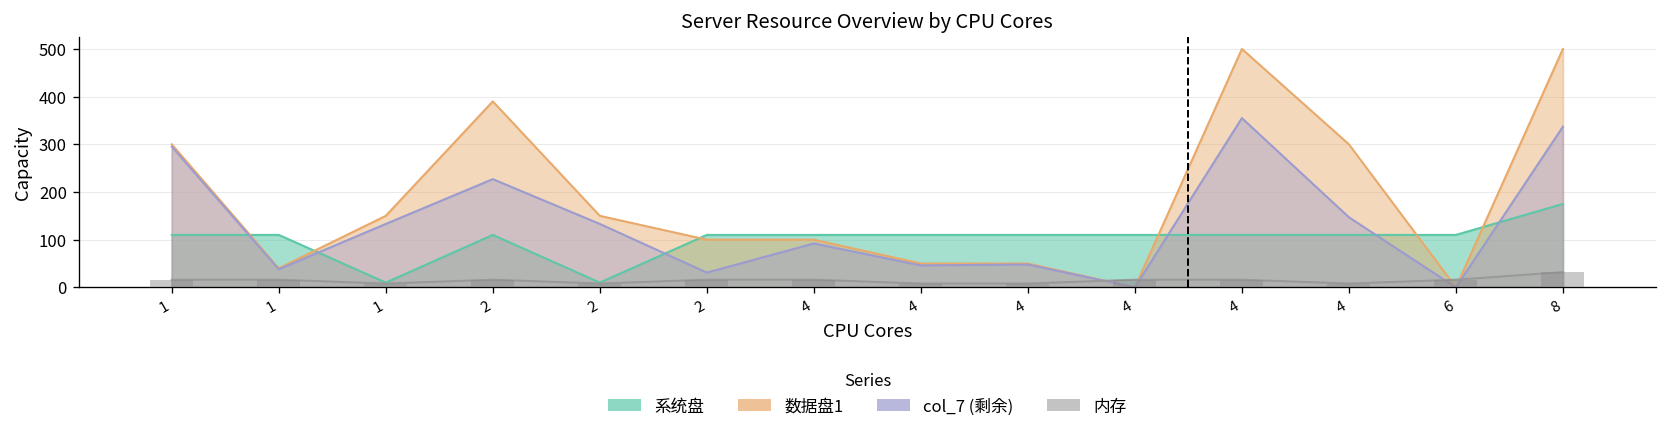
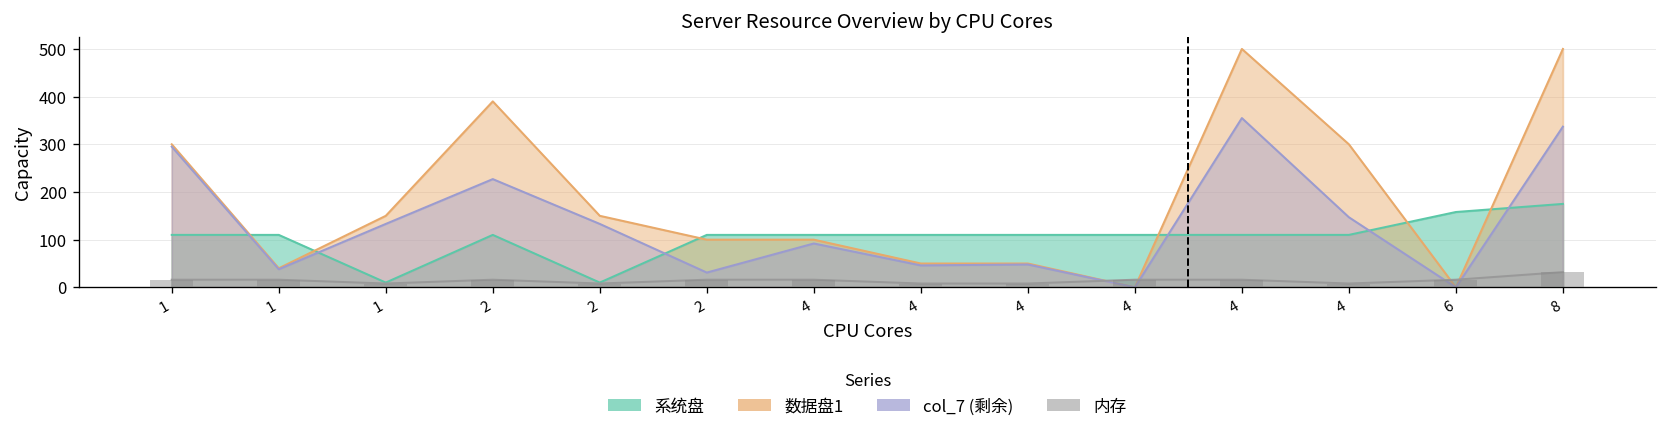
系统盘, 6: 110 -> 160
